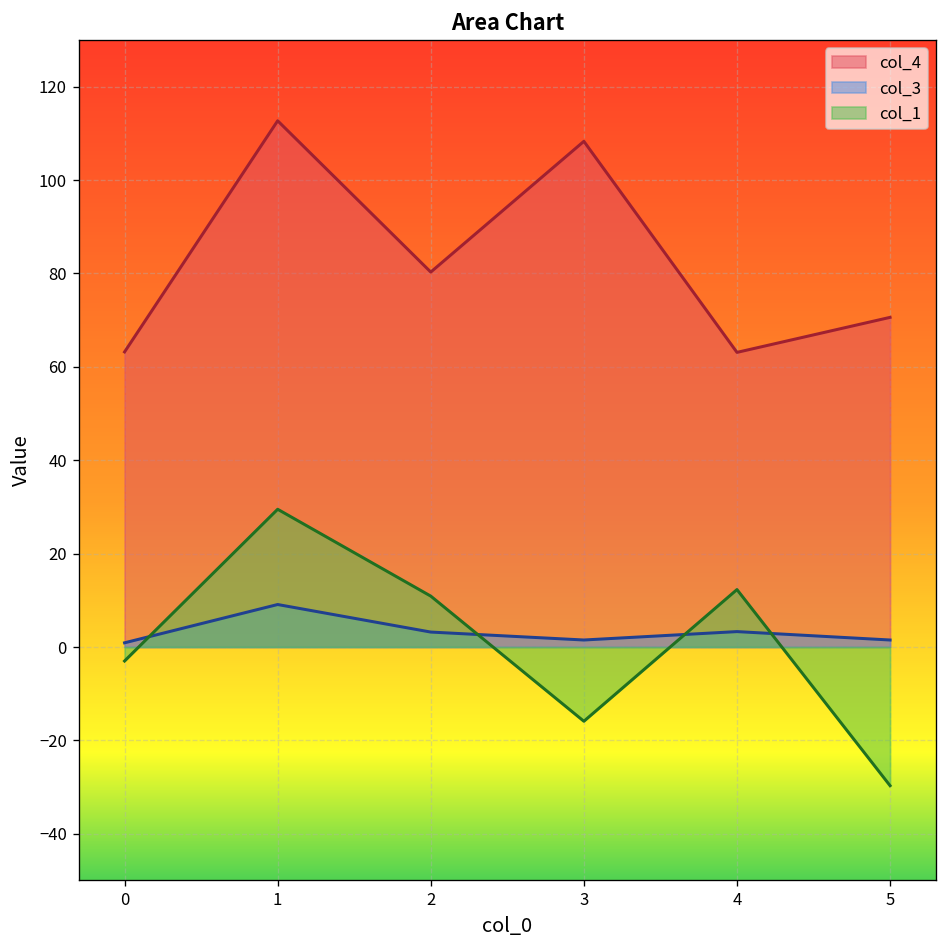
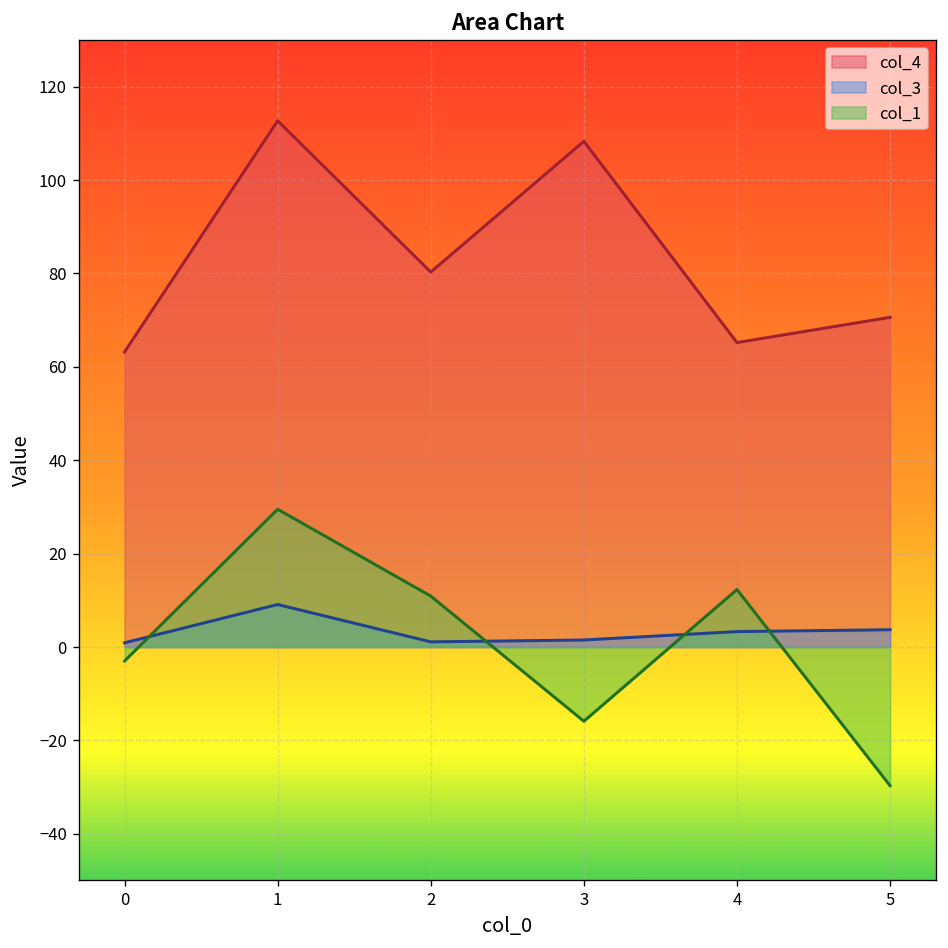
col_3, 2: 3 -> 1
col_4, 4: 63 -> 65
col_3, 5: 2 -> 4
